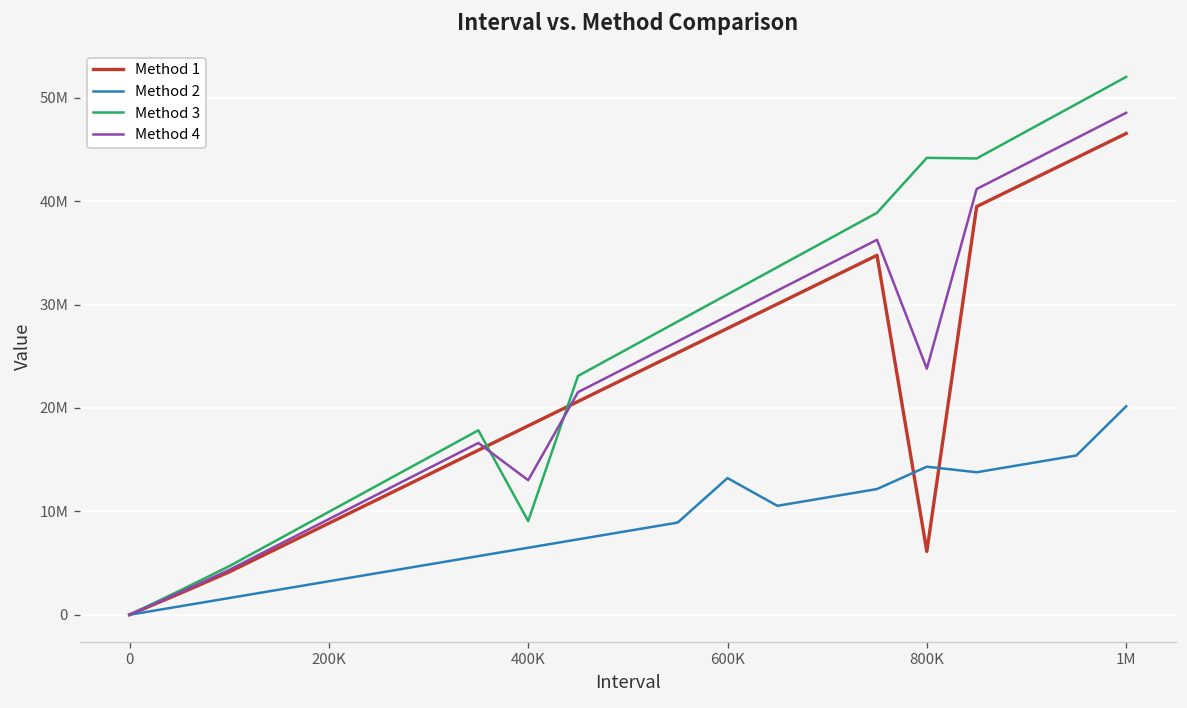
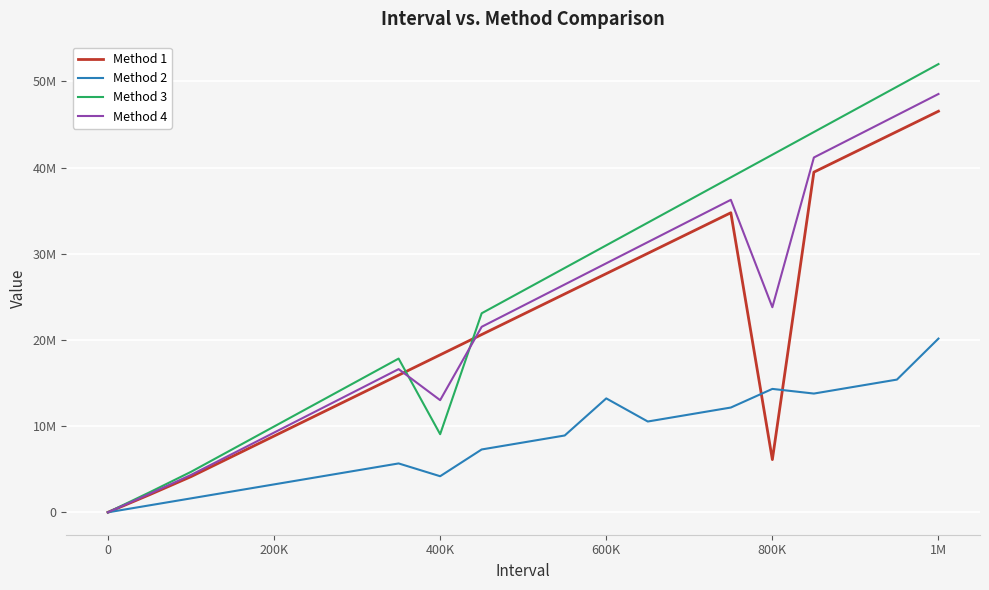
Method 2, 400K: 6000000 -> 4000000
Method 3, 800K: 44000000 -> 42000000
